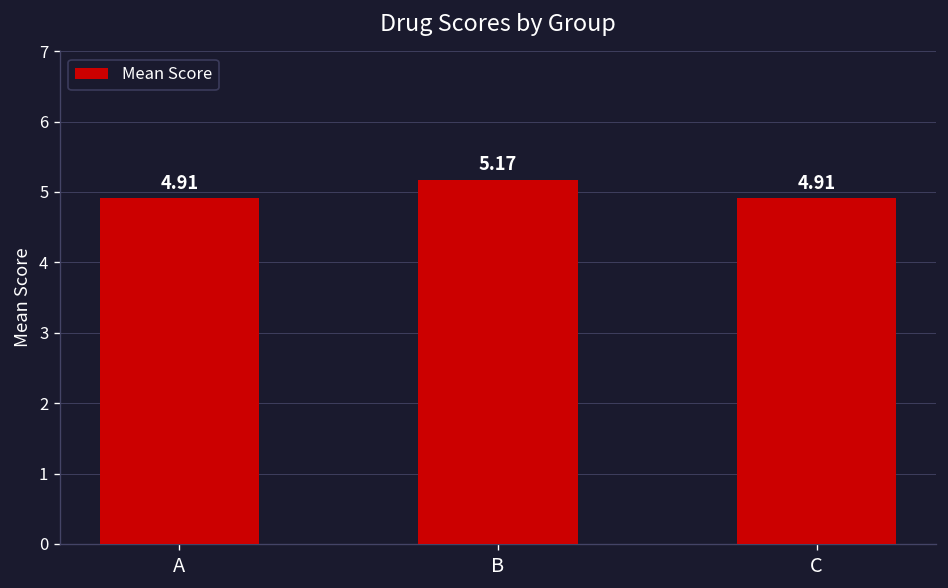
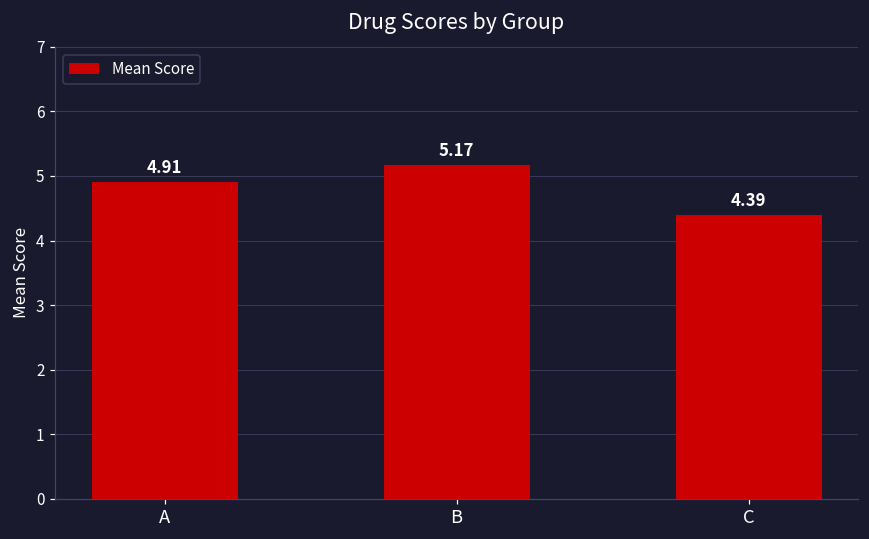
C: 4.91 -> 4.39
